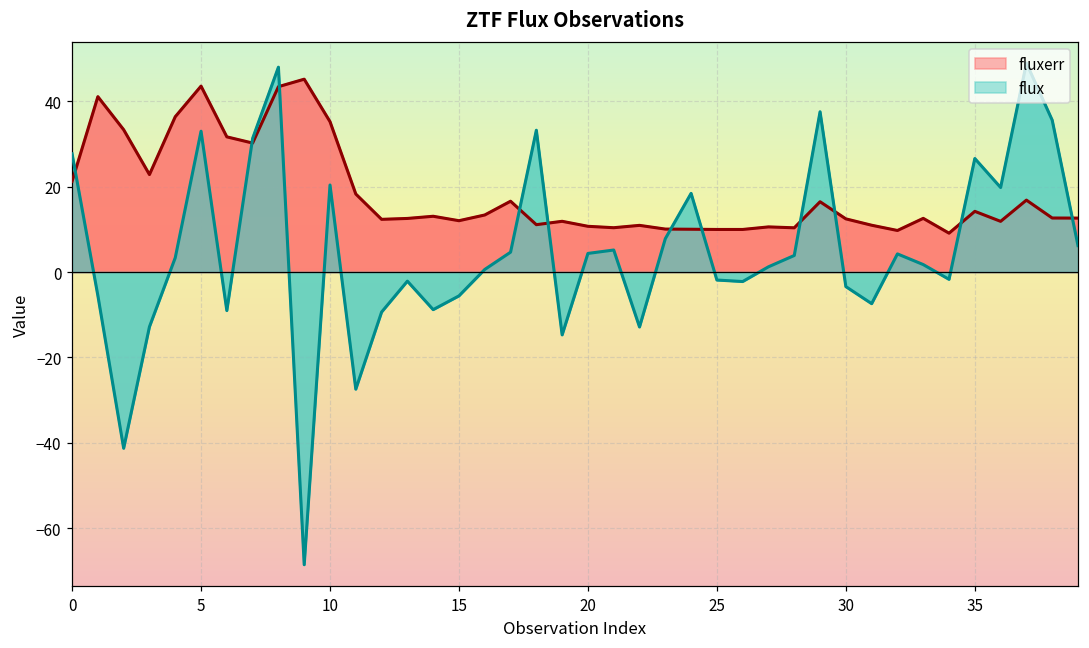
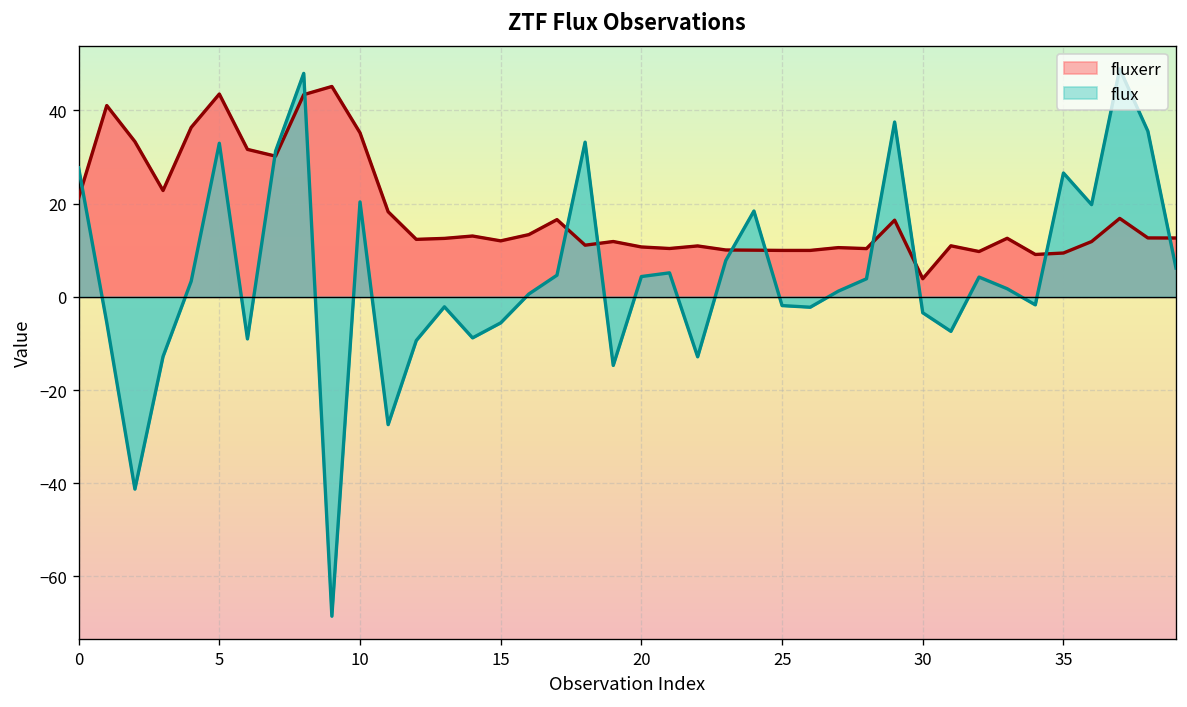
fluxerr, 30: 12 -> 4
fluxerr, 35: 14 -> 9
